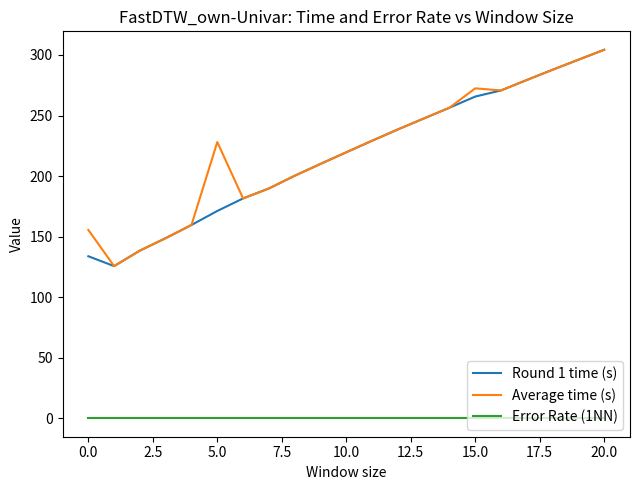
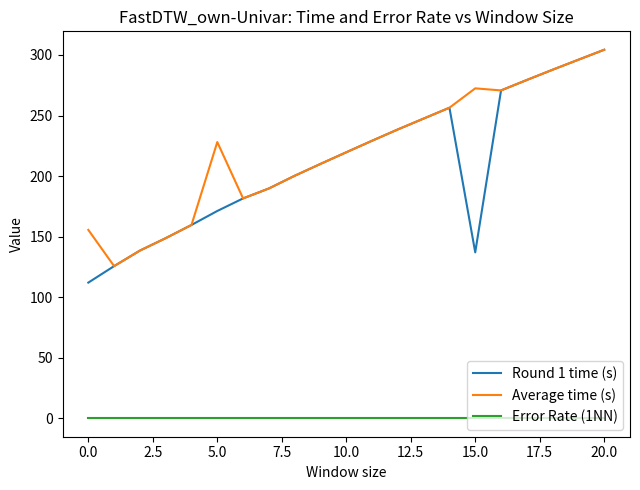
Round 1 time (s), 0.0: 134 -> 112
Round 1 time (s), 15.0: 266 -> 137
